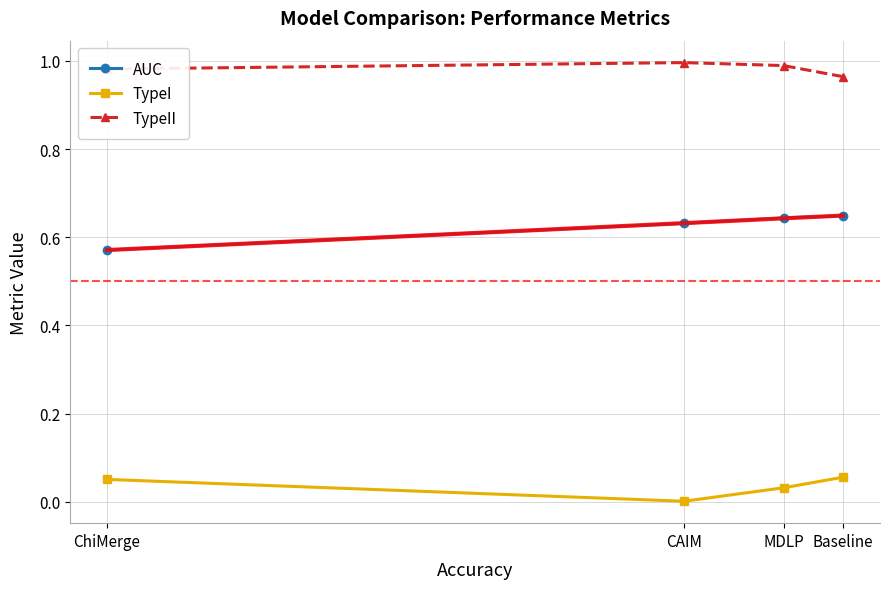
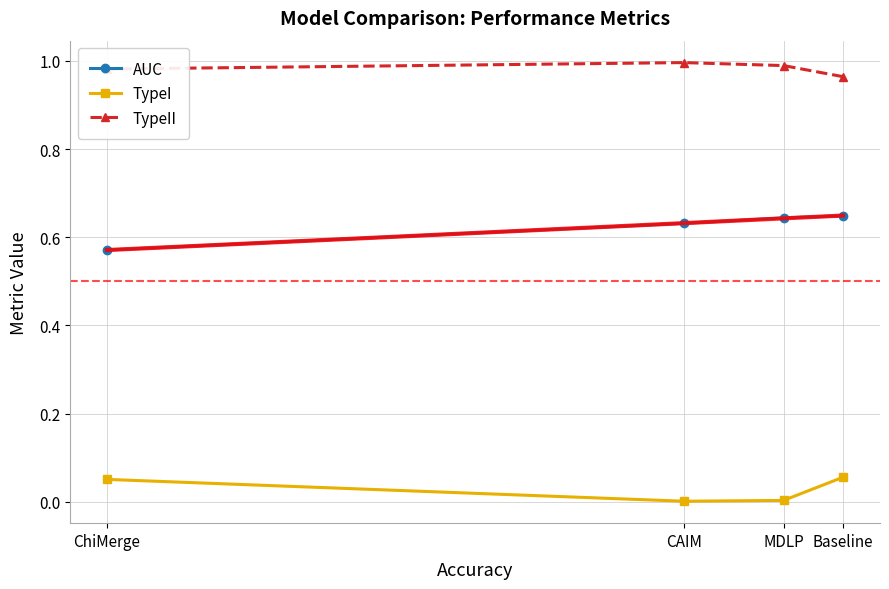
TypeI, MDLP: 0.03 -> 0.00
